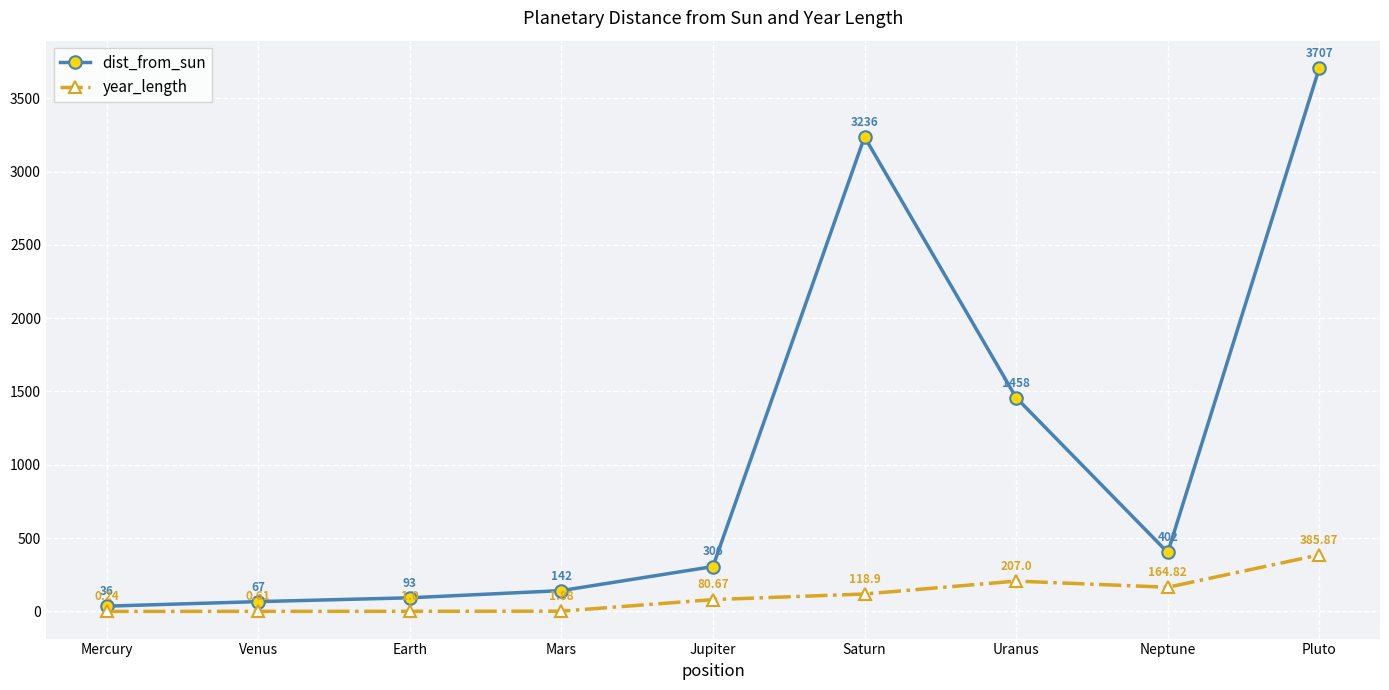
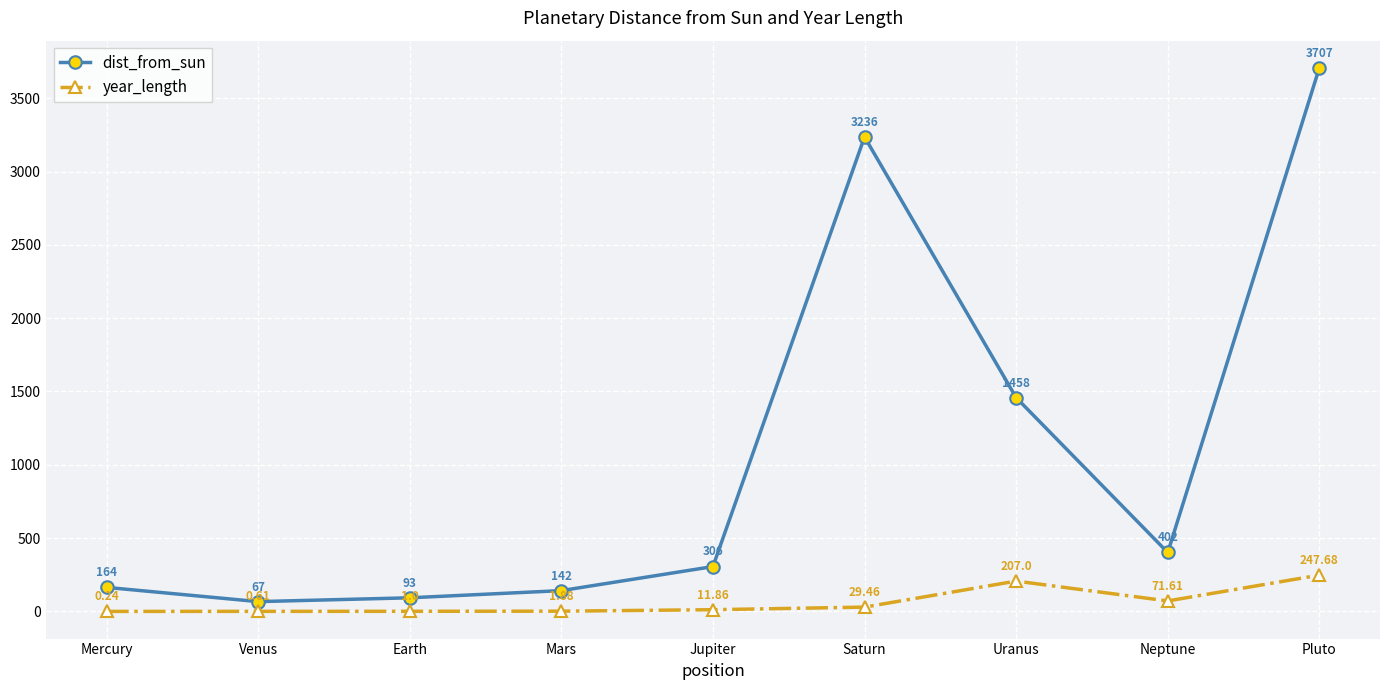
dist_from_sun, Mercury: 36 -> 164
year_length, Jupiter: 80.67 -> 11.86
year_length, Saturn: 118.9 -> 29.46
year_length, Neptune: 164.82 -> 71.61
year_length, Pluto: 385.87 -> 247.68
